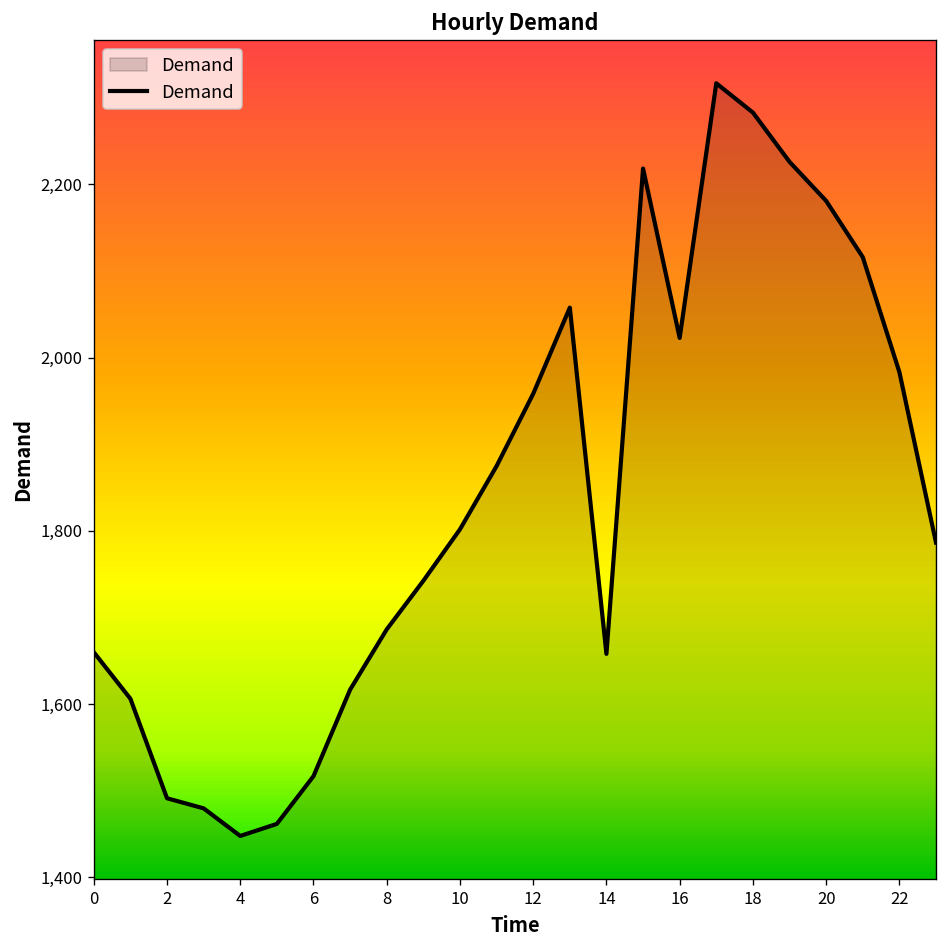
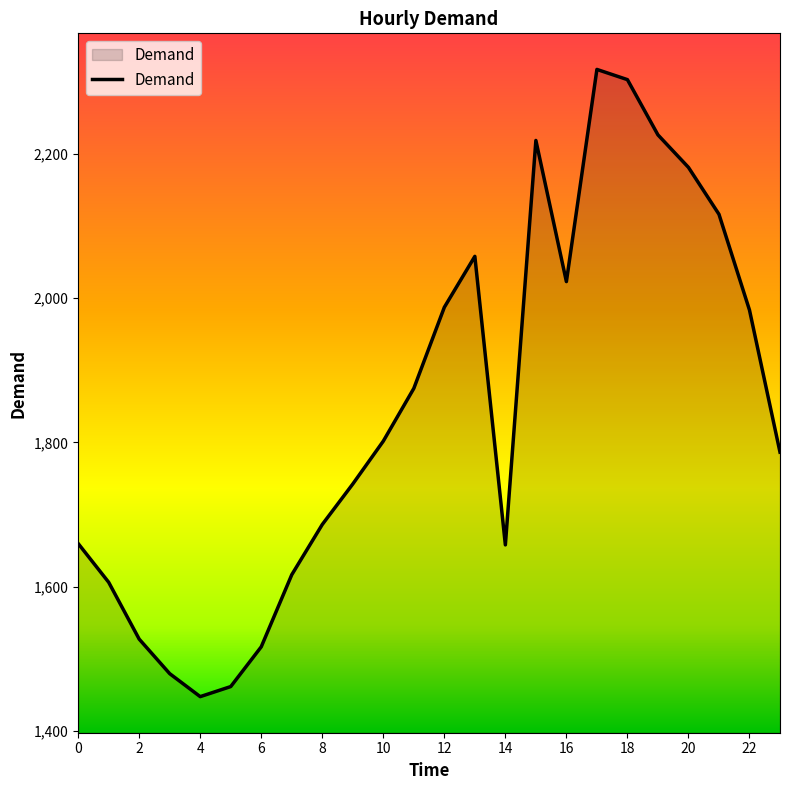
2: 1,490 -> 1,530
12: 1,960 -> 1,990
18: 2,280 -> 2,300
